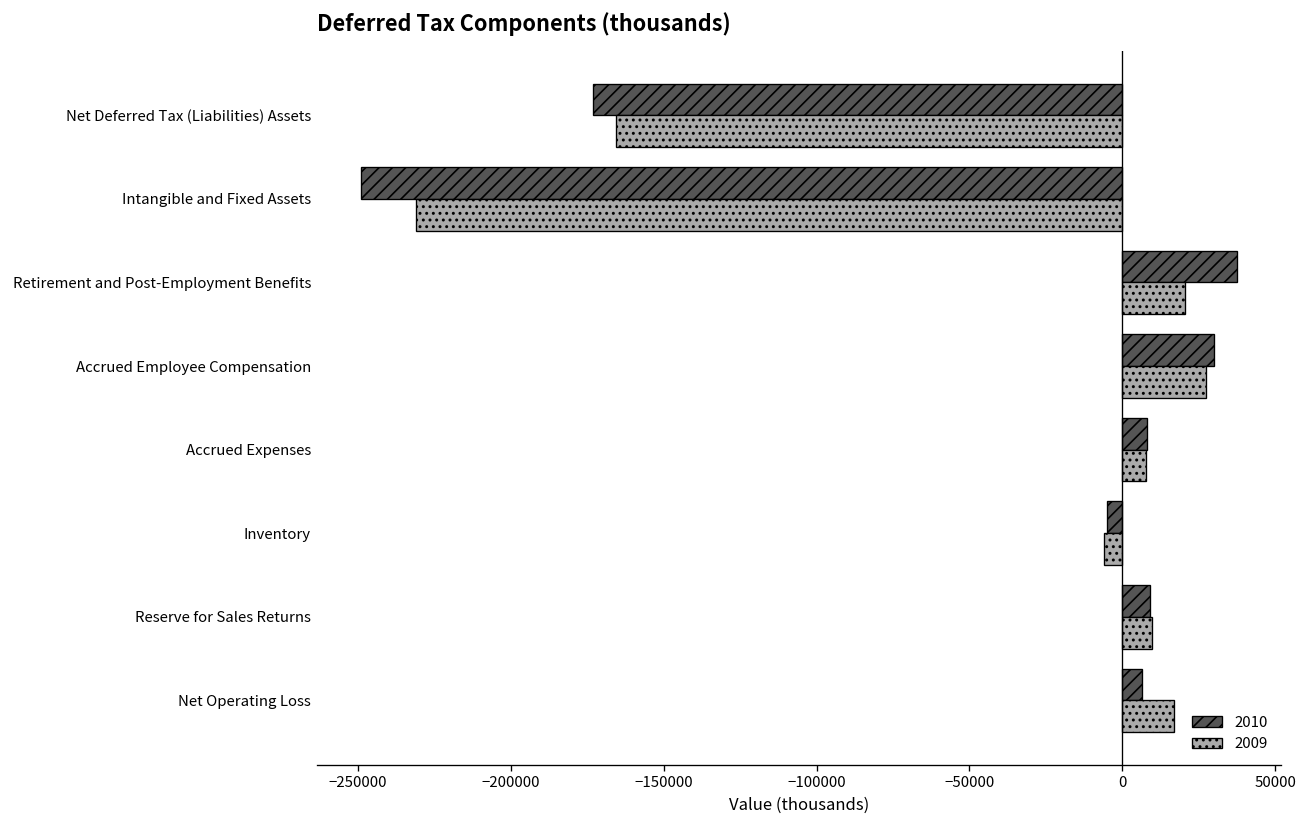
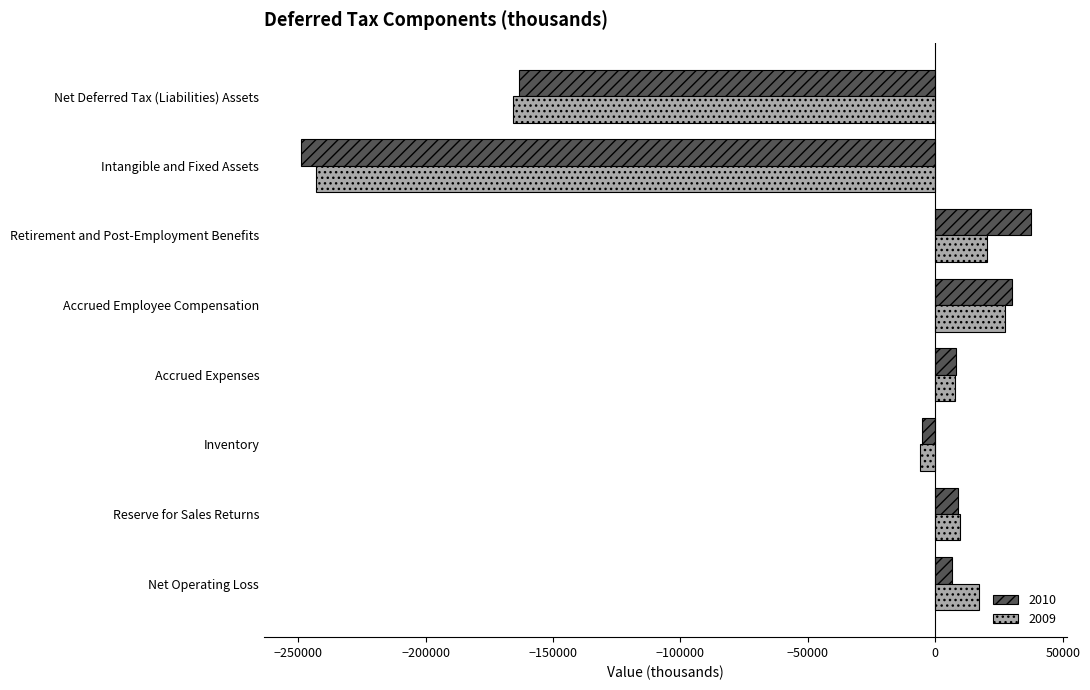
2010, Net Deferred Tax (Liabilities) Assets: -173000 -> -163000
2009, Intangible and Fixed Assets: -231000 -> -243000
